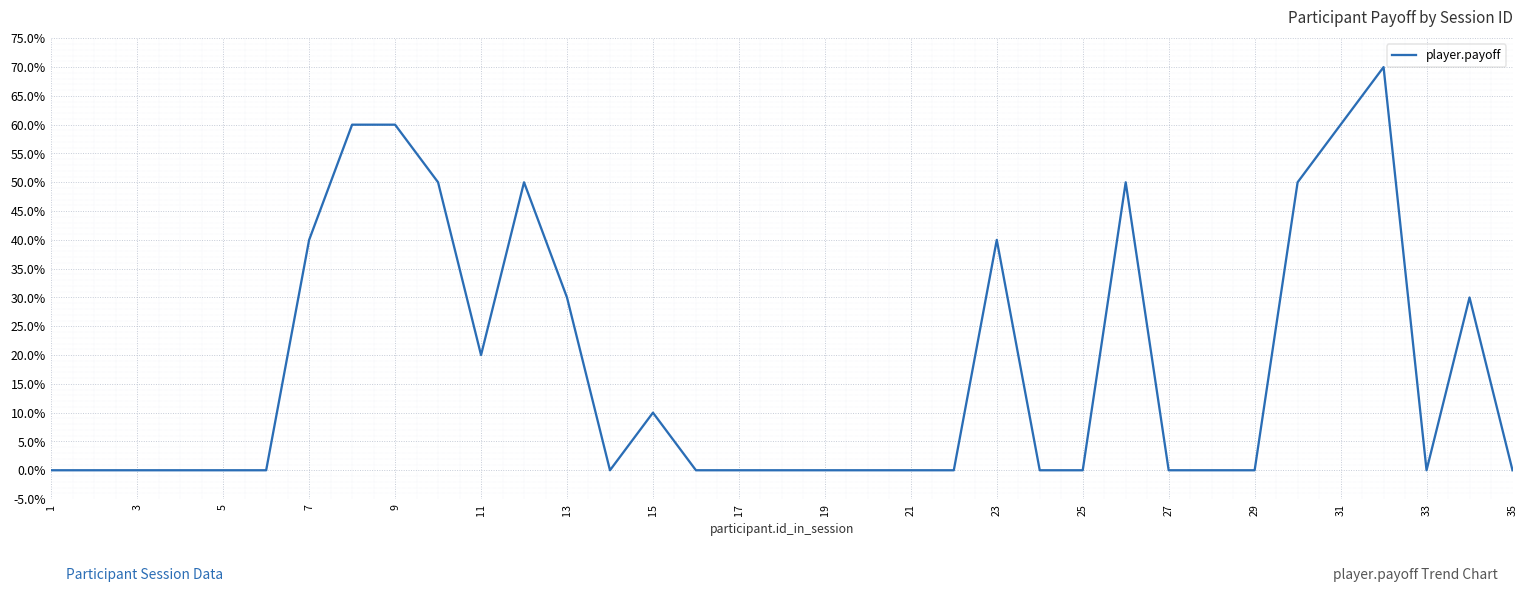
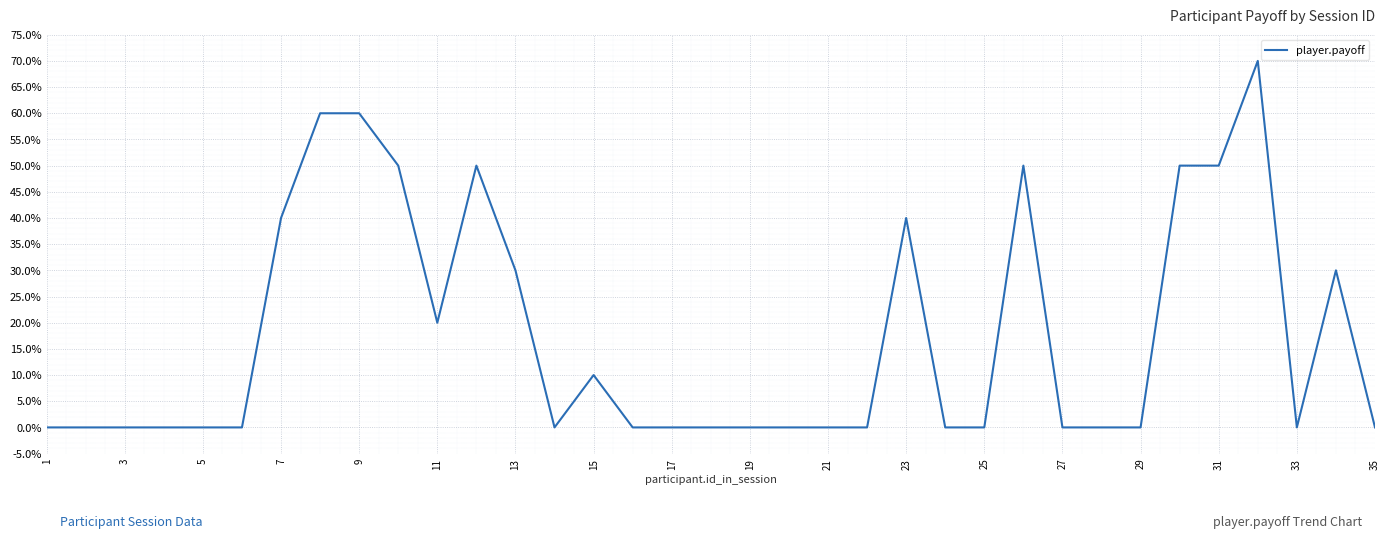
31: 60% -> 50%
